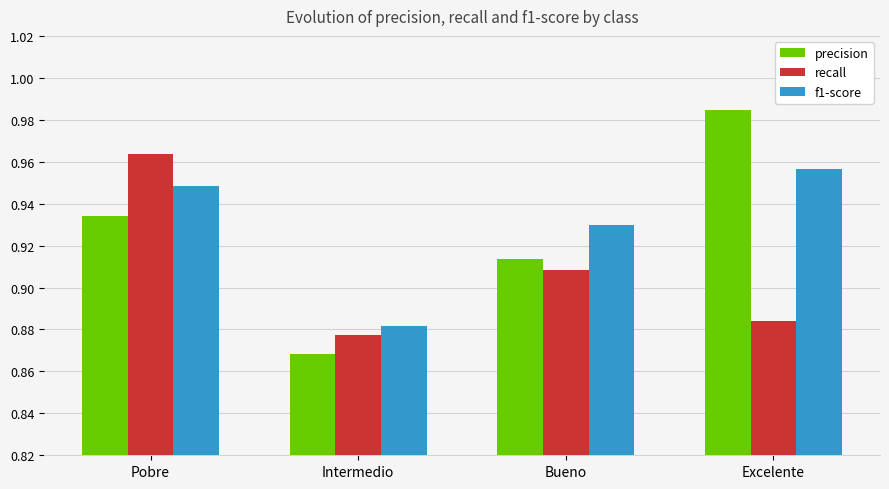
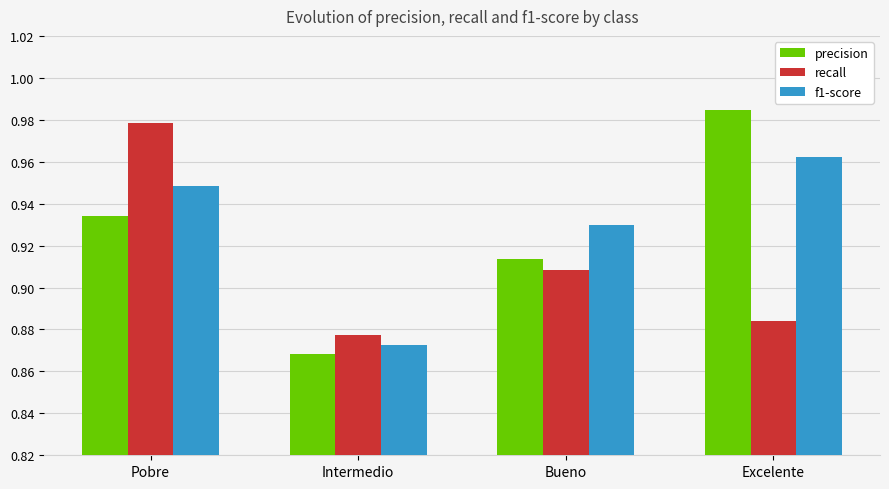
recall, Pobre: 0.964 -> 0.979
f1-score, Intermedio: 0.882 -> 0.873
f1-score, Excelente: 0.957 -> 0.962
